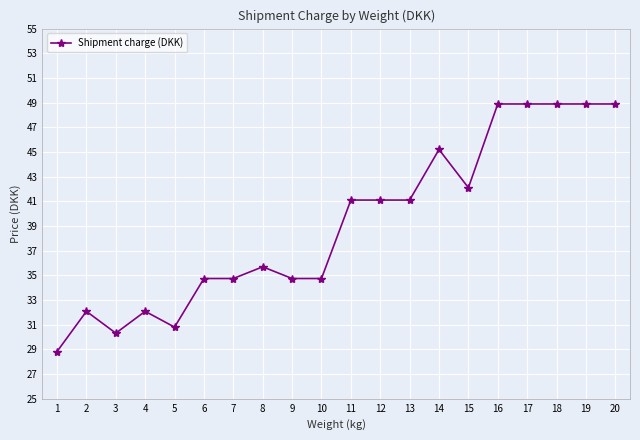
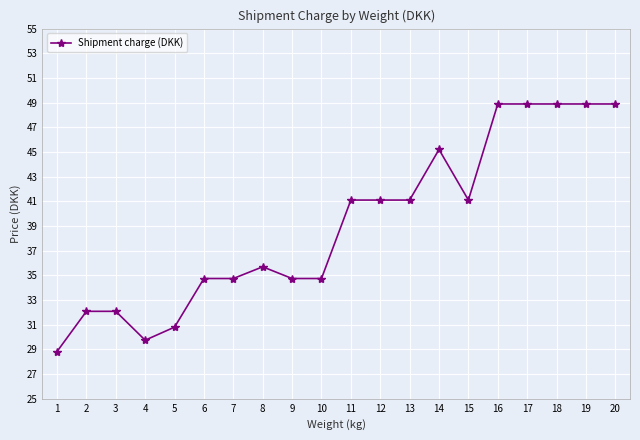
3: 30.3 -> 32.1
4: 32.1 -> 29.7
15: 42.1 -> 41.1
